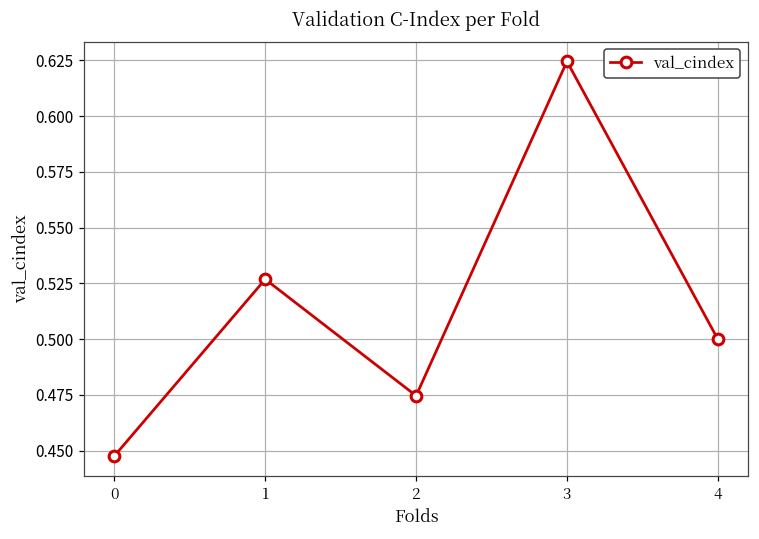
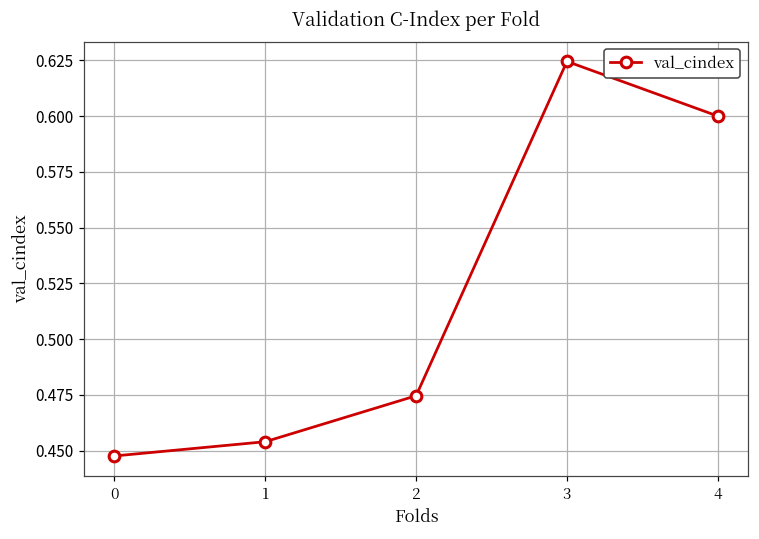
1: 0.527 -> 0.454
4: 0.5 -> 0.6
